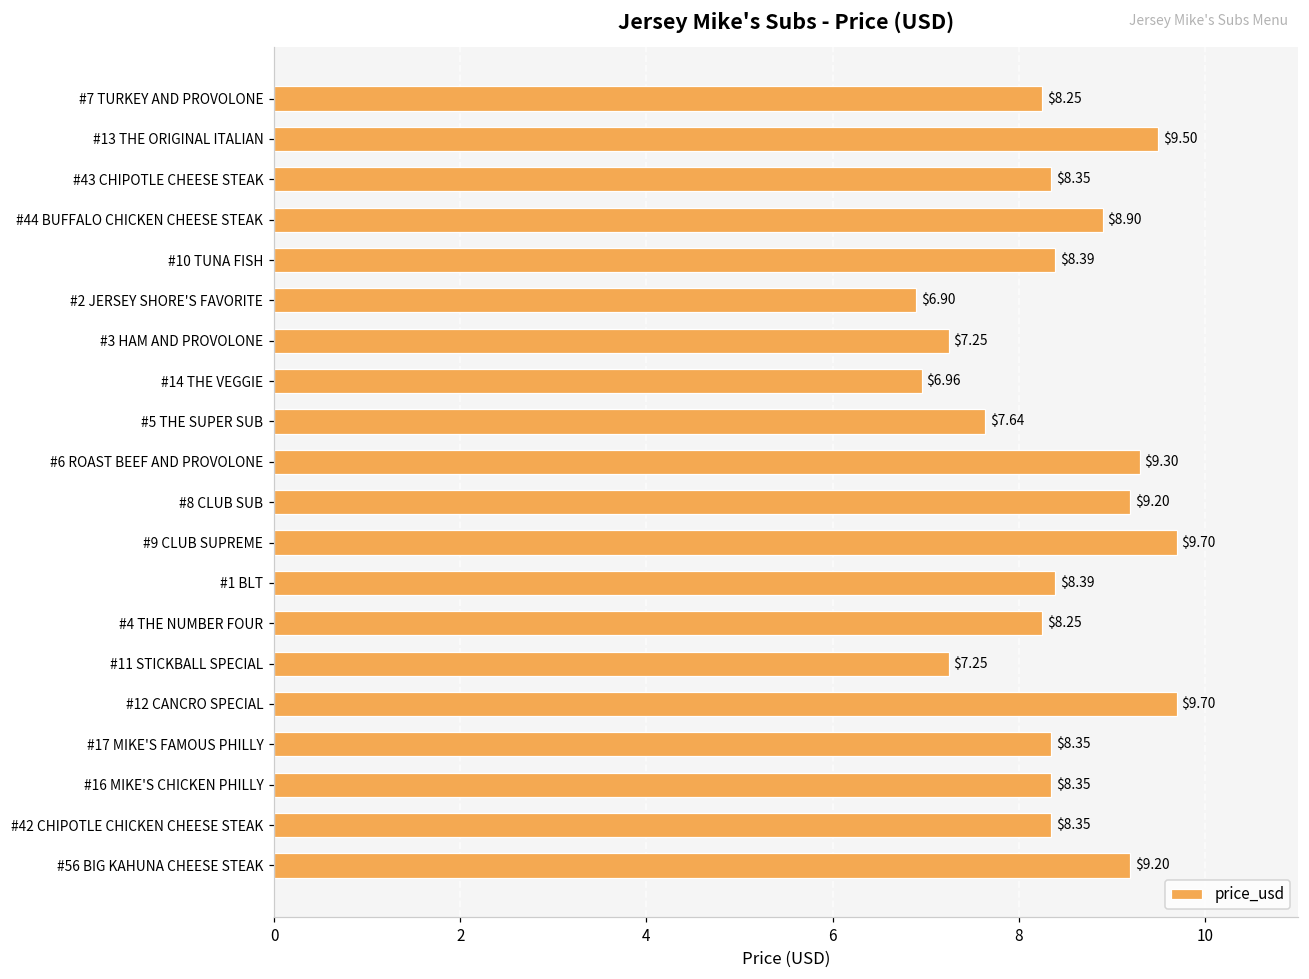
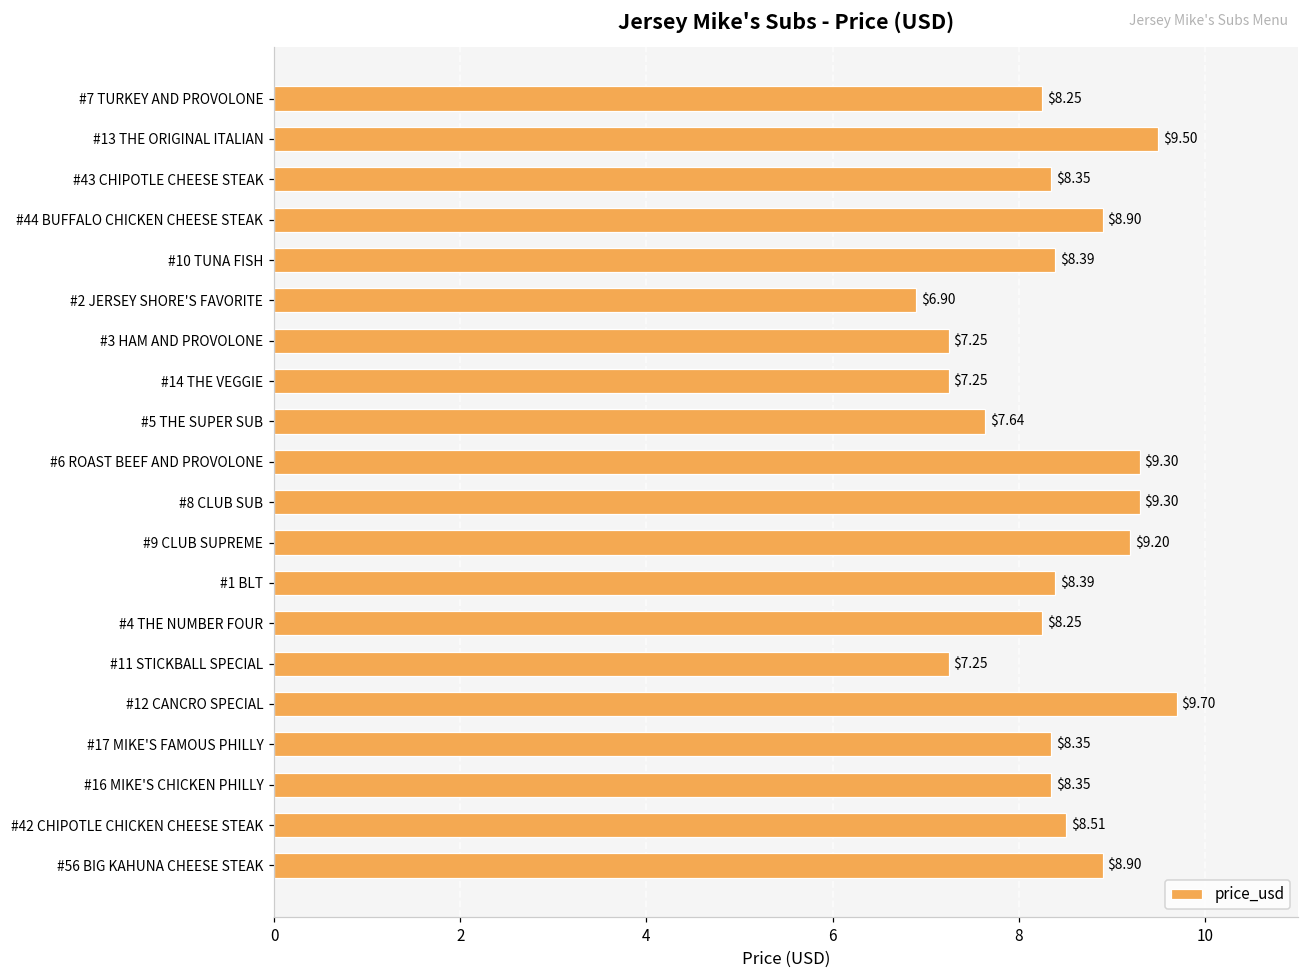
#14 THE VEGGIE: $6.96 -> $7.25
#8 CLUB SUB: $9.20 -> $9.30
#9 CLUB SUPREME: $9.70 -> $9.20
#42 CHIPOTLE CHICKEN CHEESE STEAK: $8.35 -> $8.51
#56 BIG KAHUNA CHEESE STEAK: $9.20 -> $8.90
